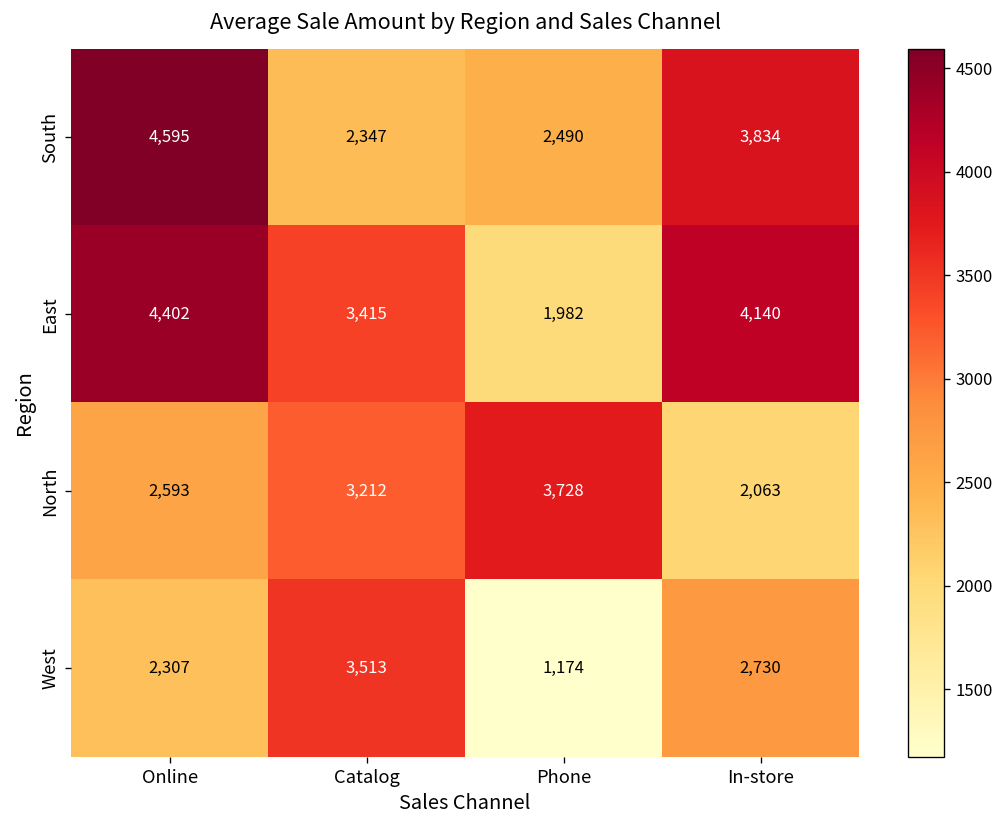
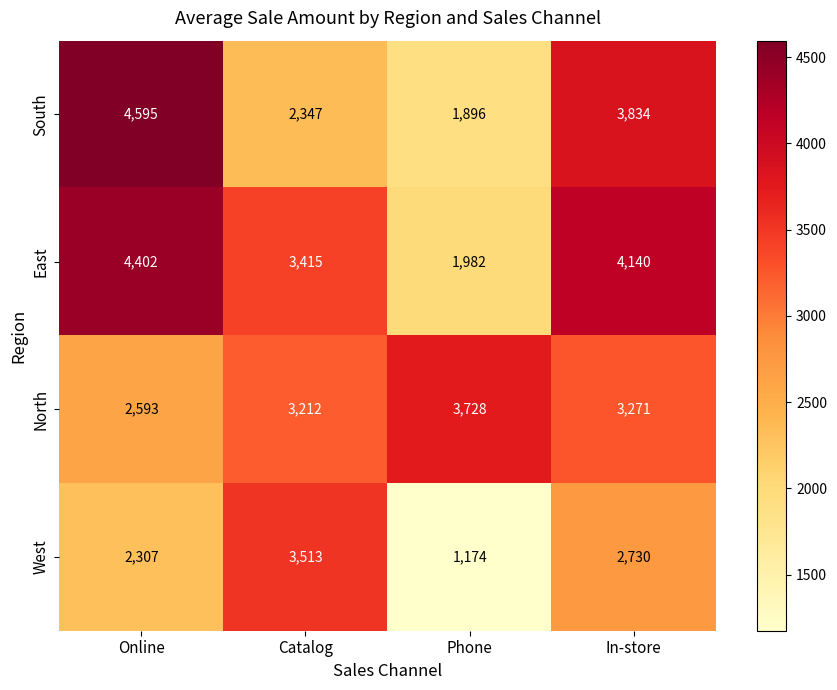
South, Phone: 2,490 -> 1,896
North, In-store: 2,063 -> 3,271
